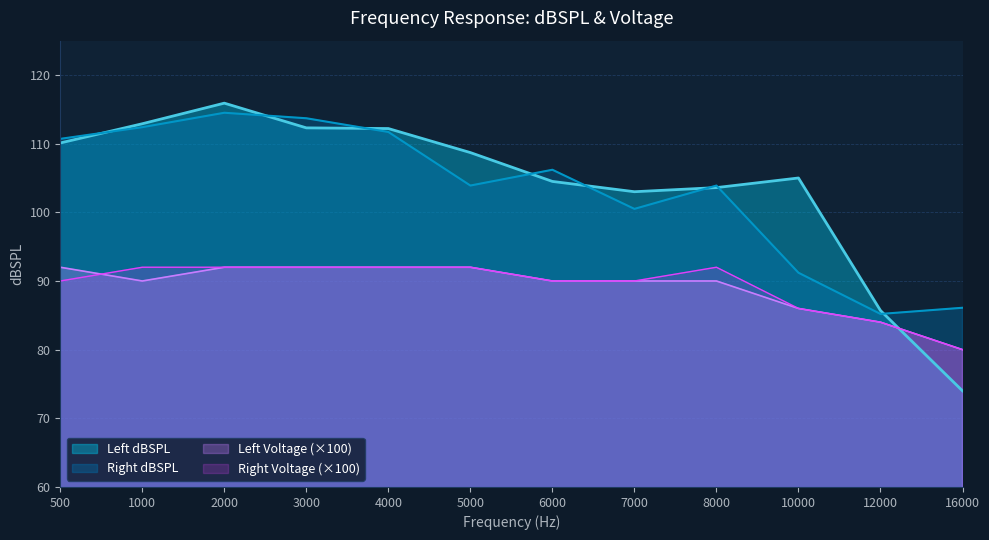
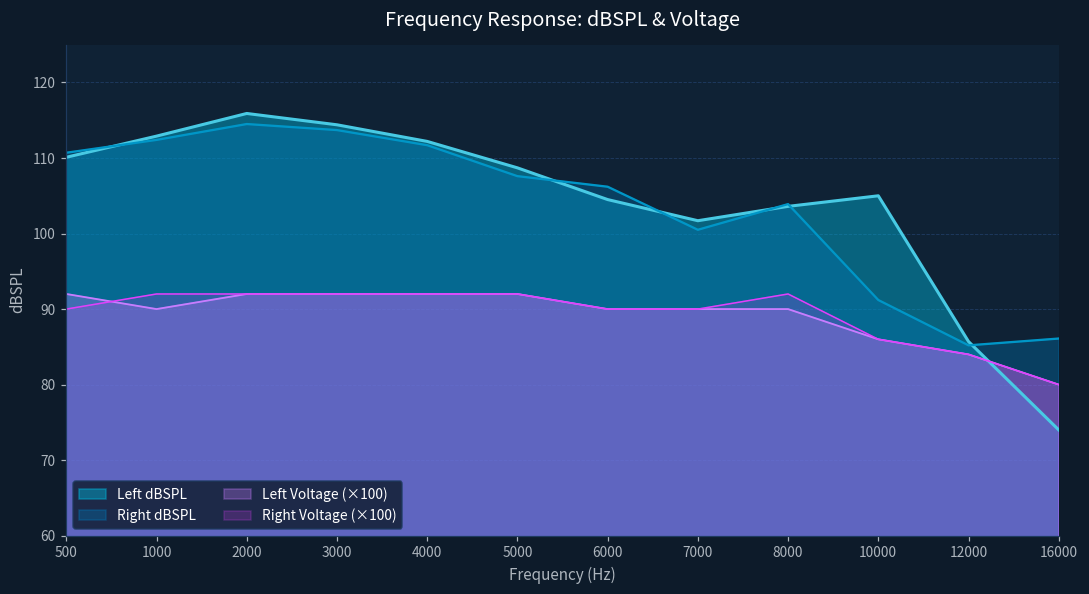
Left dBSPL, 3000: 112 -> 114
Right dBSPL, 5000: 104 -> 108
Left dBSPL, 7000: 103 -> 102
